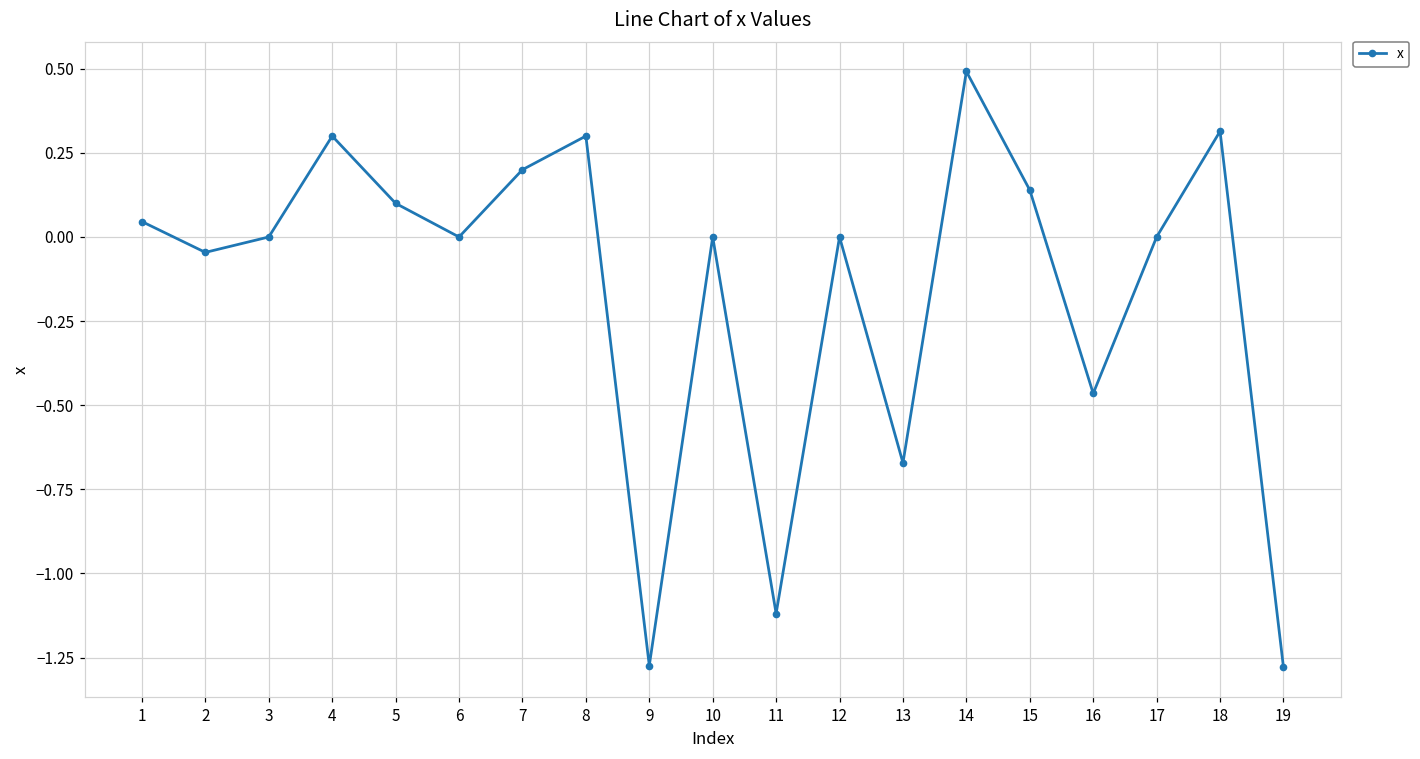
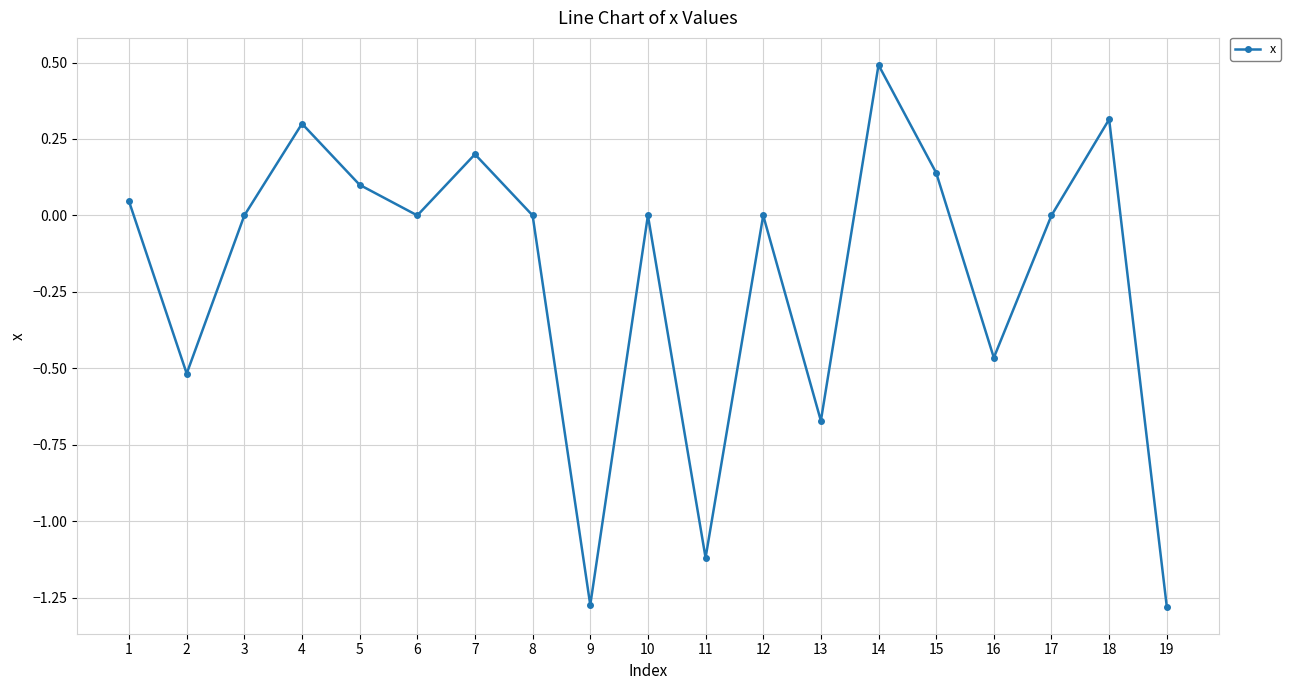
2: -0.05 -> -0.52
8: 0.3 -> 0.0
